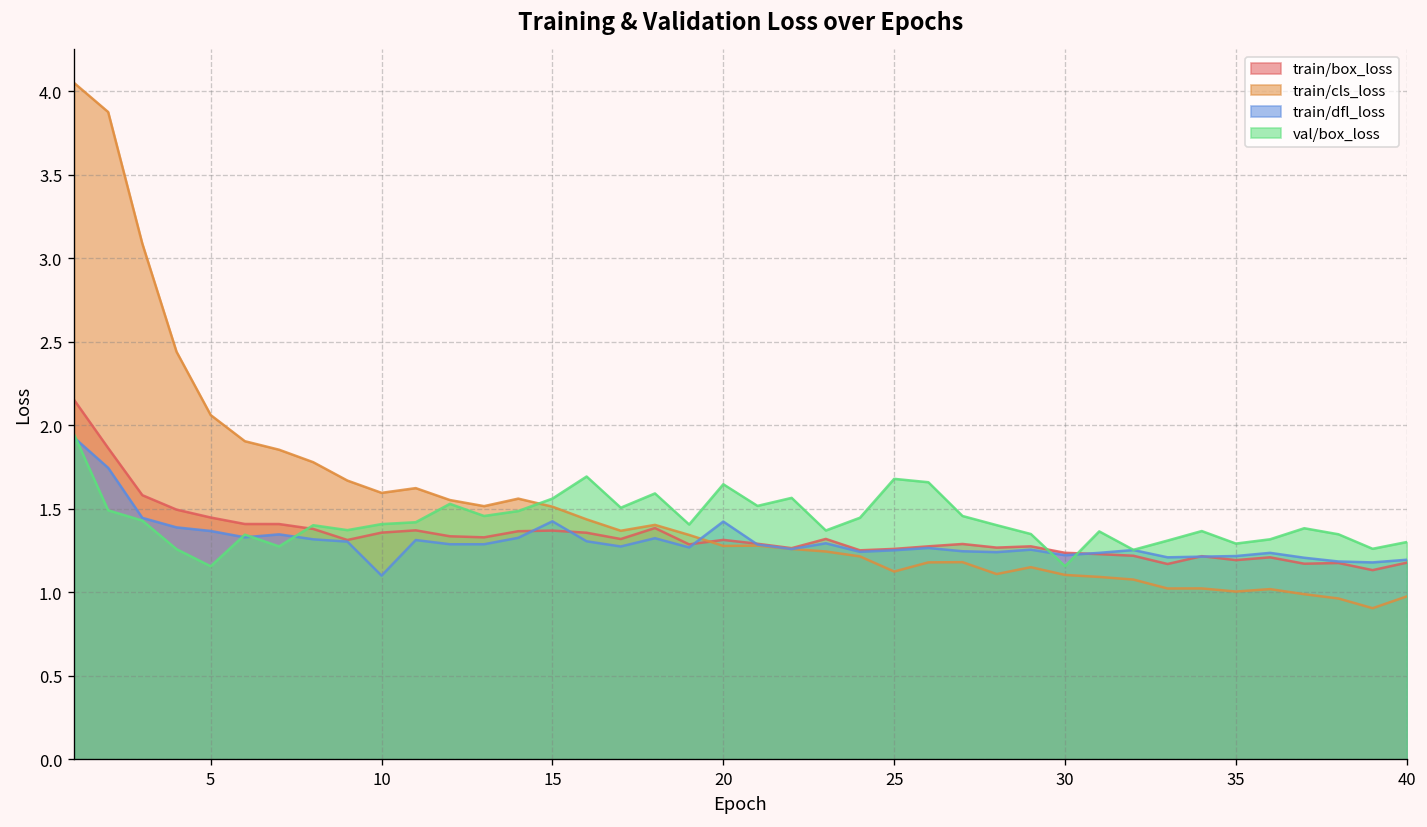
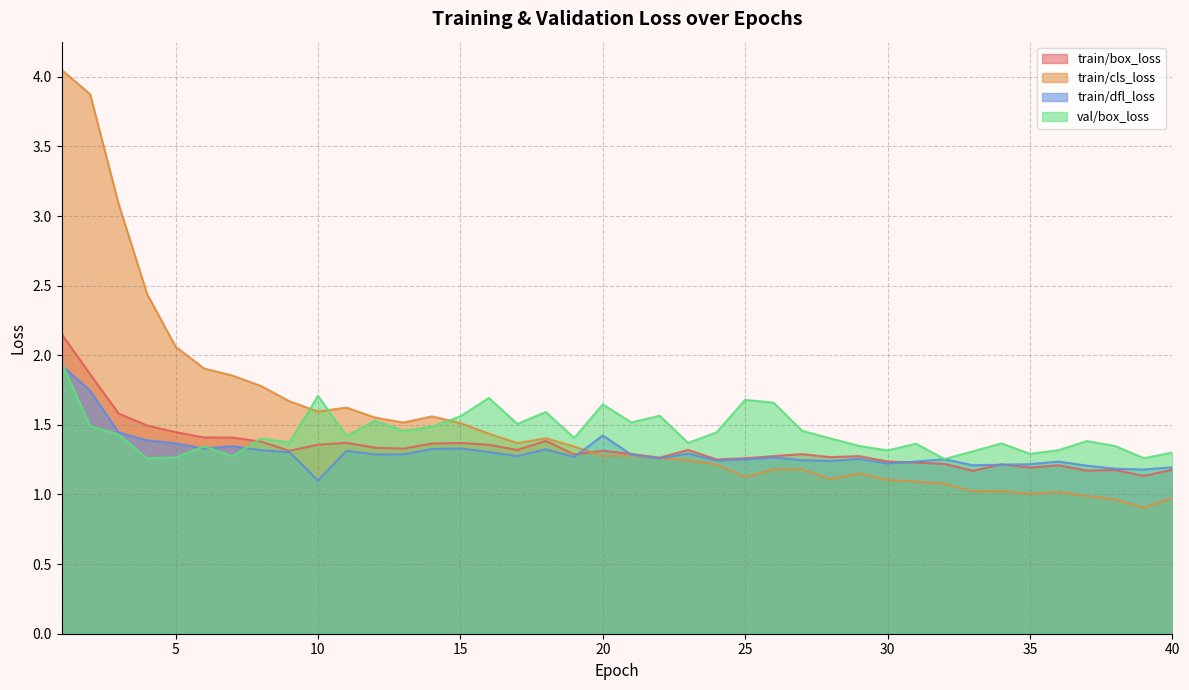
val/box_loss, 5: 1.16 -> 1.27
val/box_loss, 10: 1.41 -> 1.71
train/dfl_loss, 15: 1.43 -> 1.33
val/box_loss, 30: 1.16 -> 1.32
